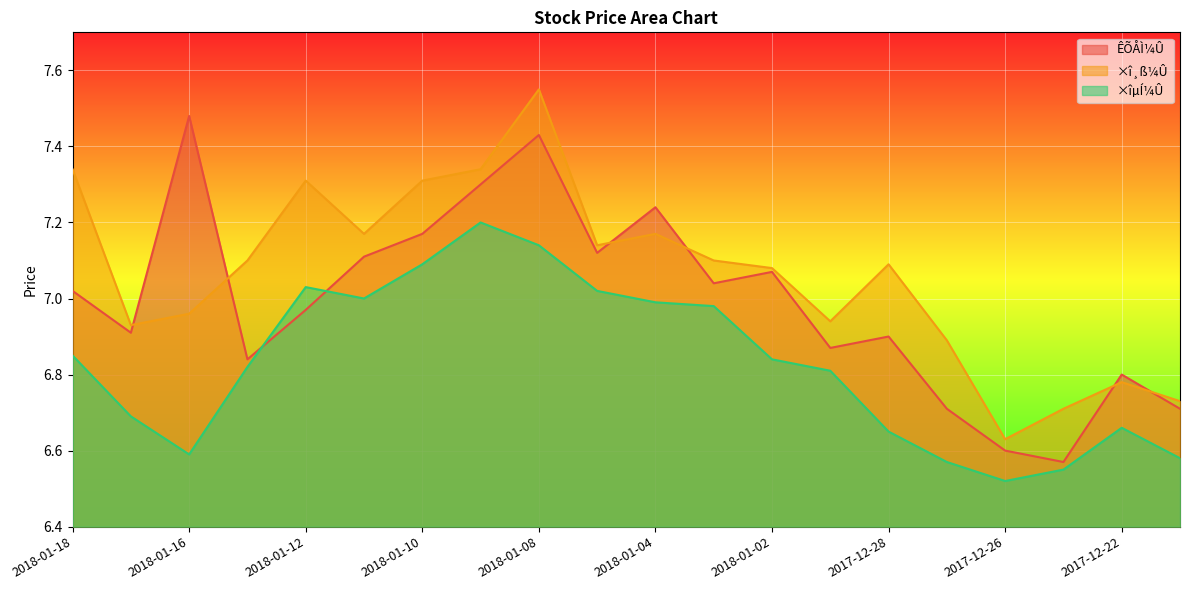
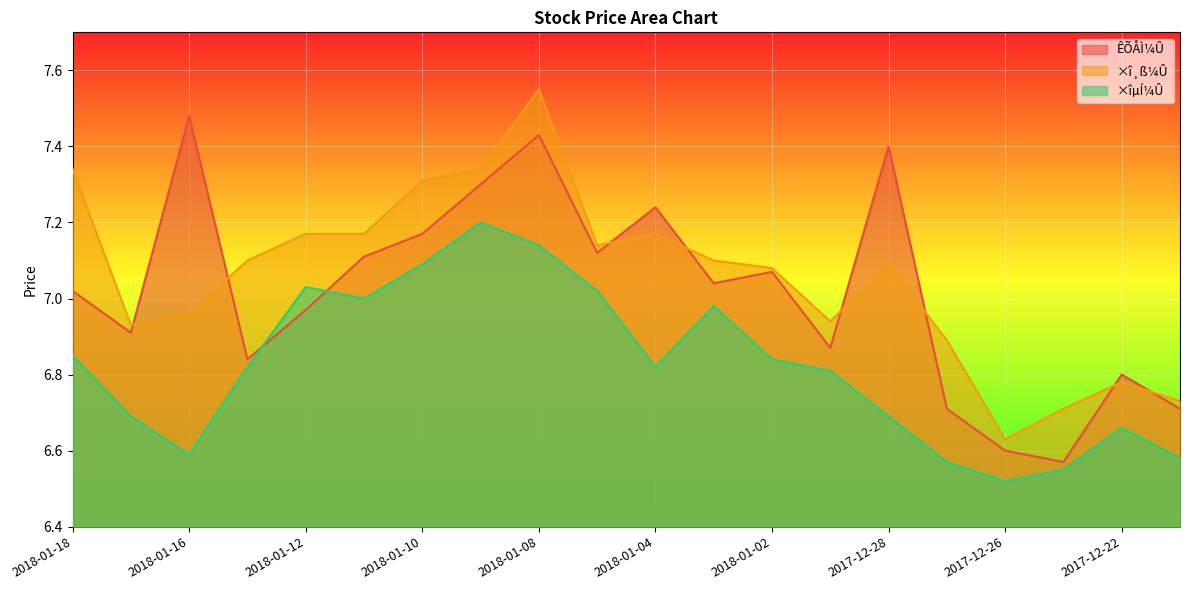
×î¸ß¼Û, 2018-01-12: 7.31 -> 7.17
×îµÍ¼Û, 2018-01-04: 6.99 -> 6.82
ÊÕÅÌ¼Û, 2017-12-28: 6.9 -> 7.4
×îµÍ¼Û, 2017-12-28: 6.65 -> 6.69
